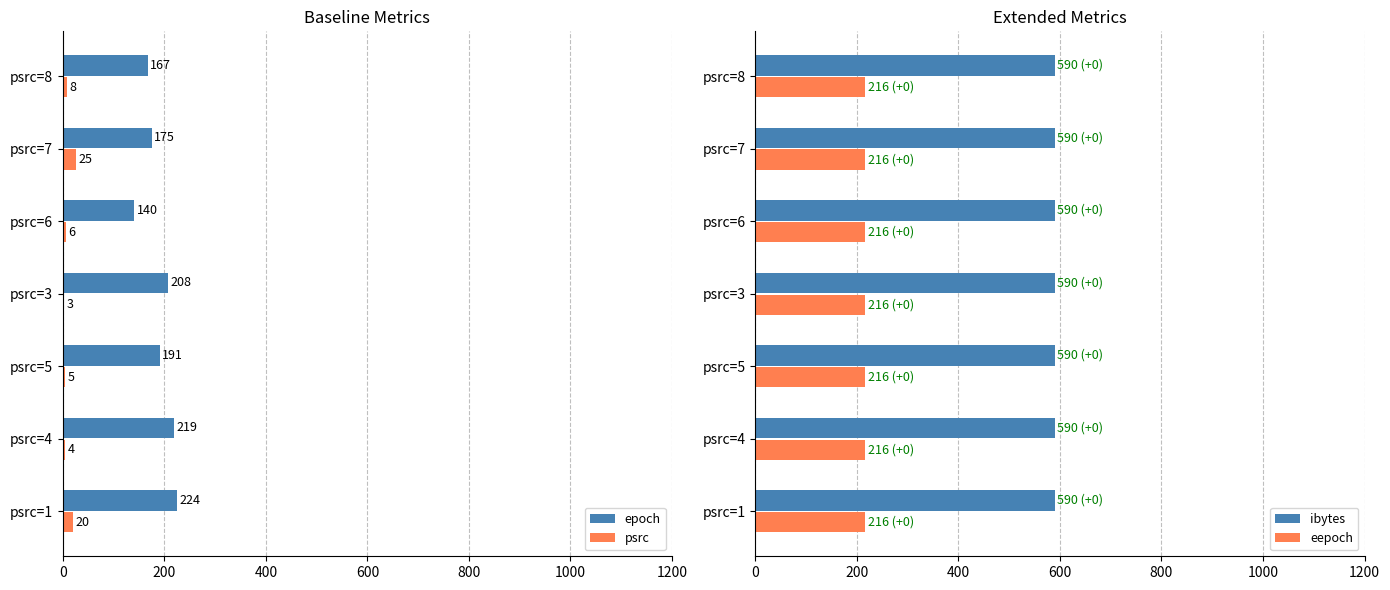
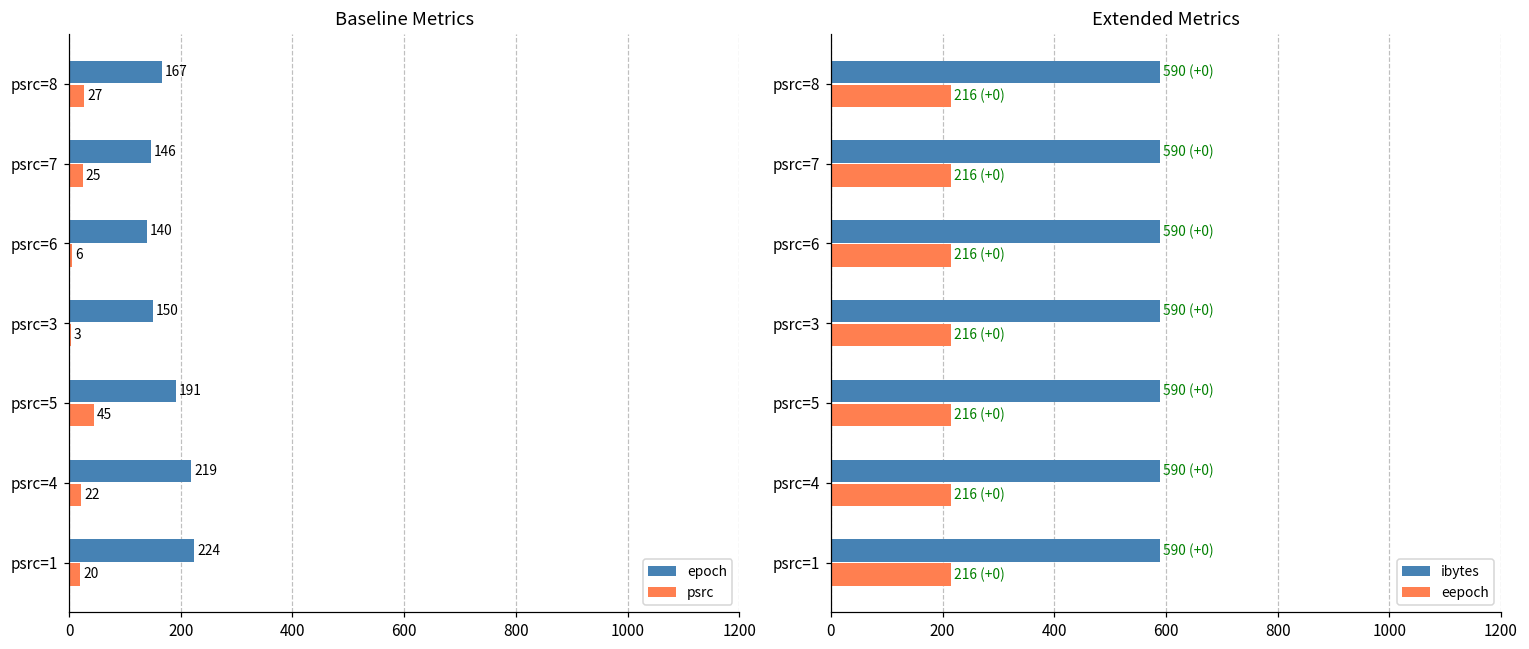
Baseline Metrics, psrc, psrc=8: 8 -> 27
Baseline Metrics, epoch, psrc=7: 175 -> 146
Baseline Metrics, epoch, psrc=3: 208 -> 150
Baseline Metrics, psrc, psrc=5: 5 -> 45
Baseline Metrics, psrc, psrc=4: 4 -> 22
